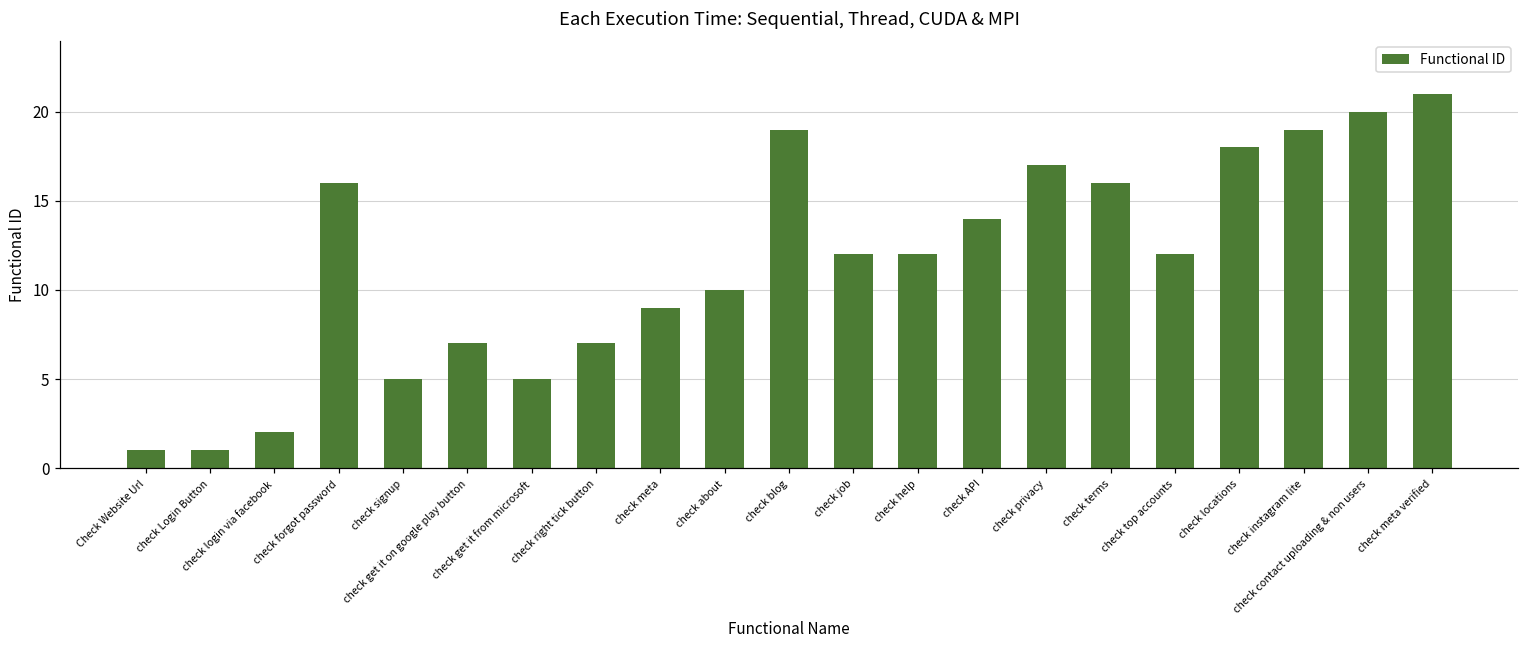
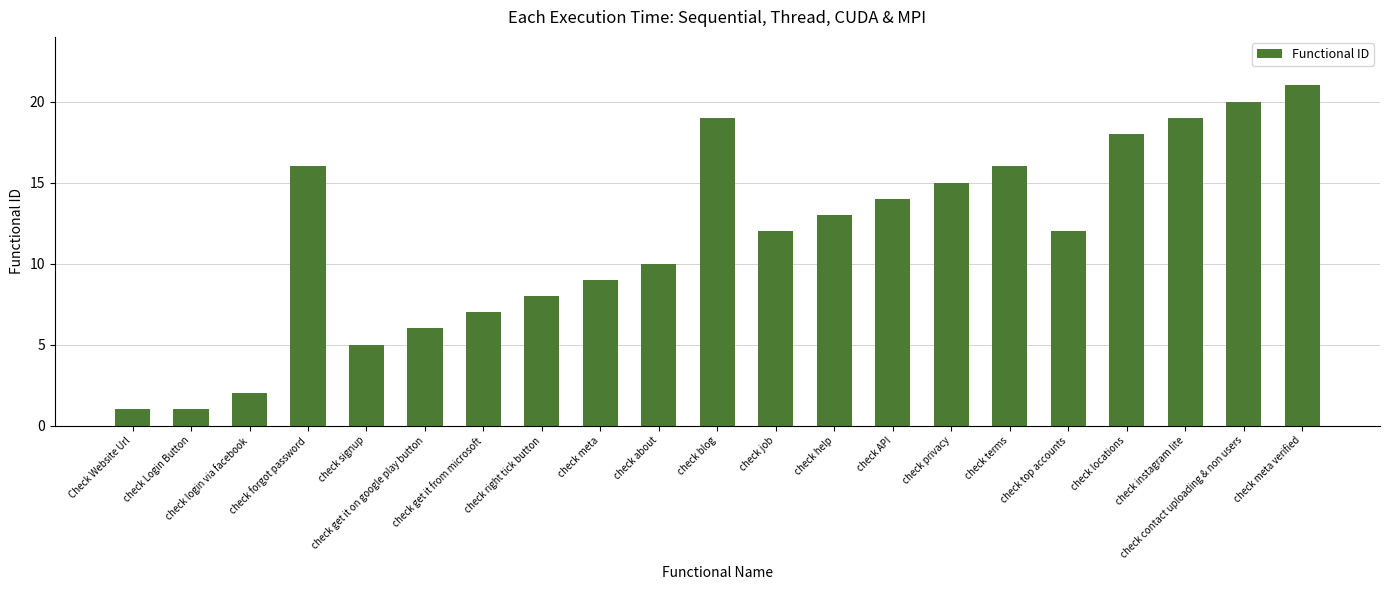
check get it on google play button: 7 -> 6
check get it from microsoft: 5 -> 7
check right tick button: 7 -> 8
check help: 12 -> 13
check privacy: 17 -> 15
